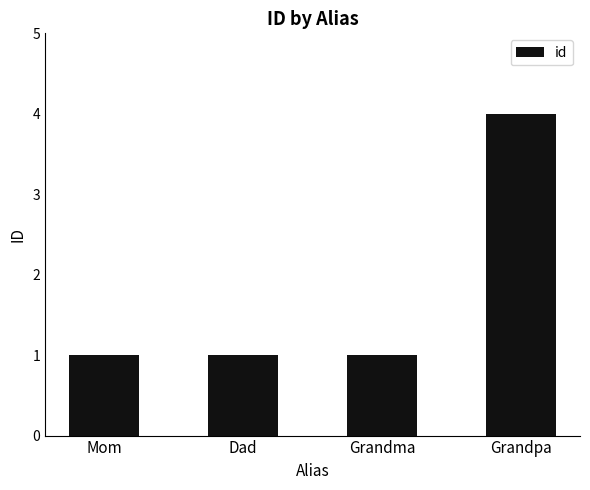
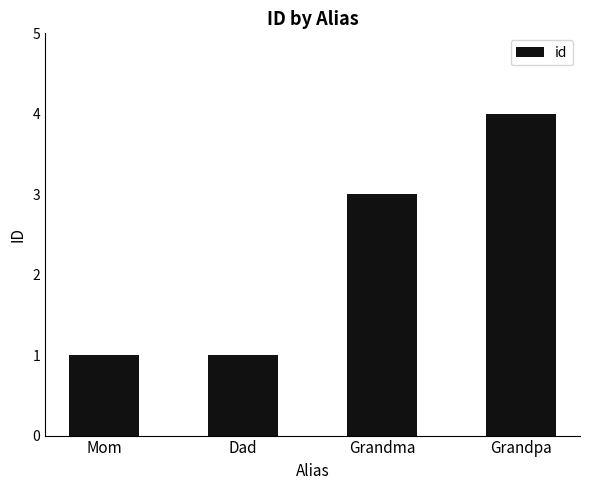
Grandma: 1 -> 3
